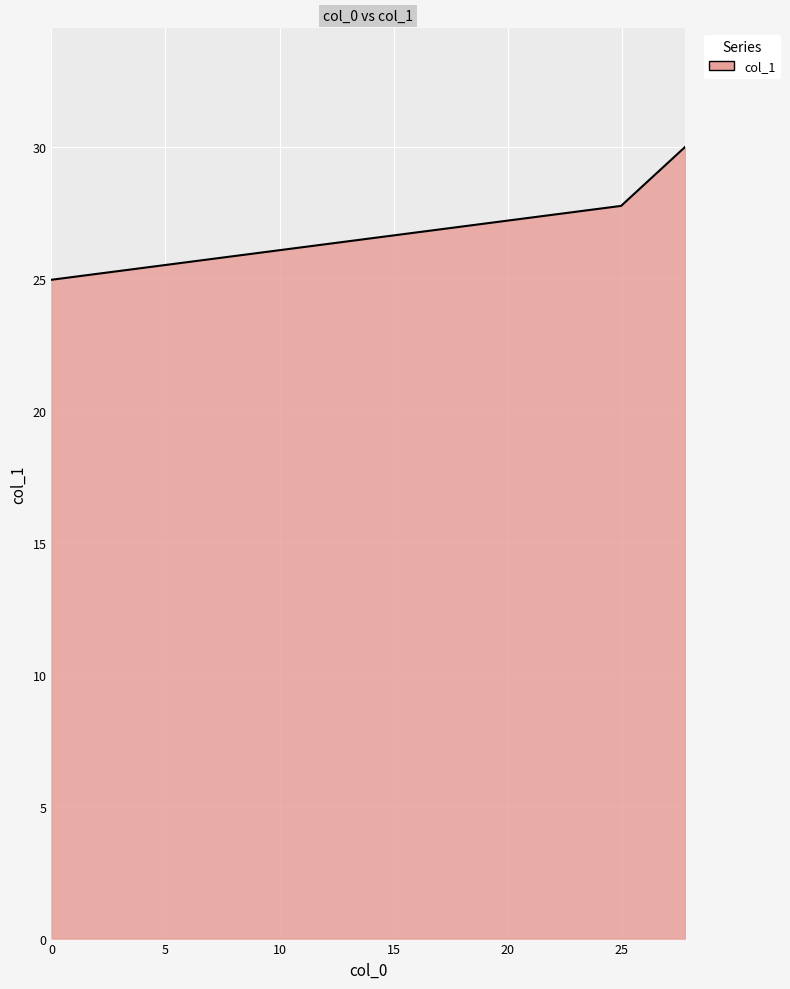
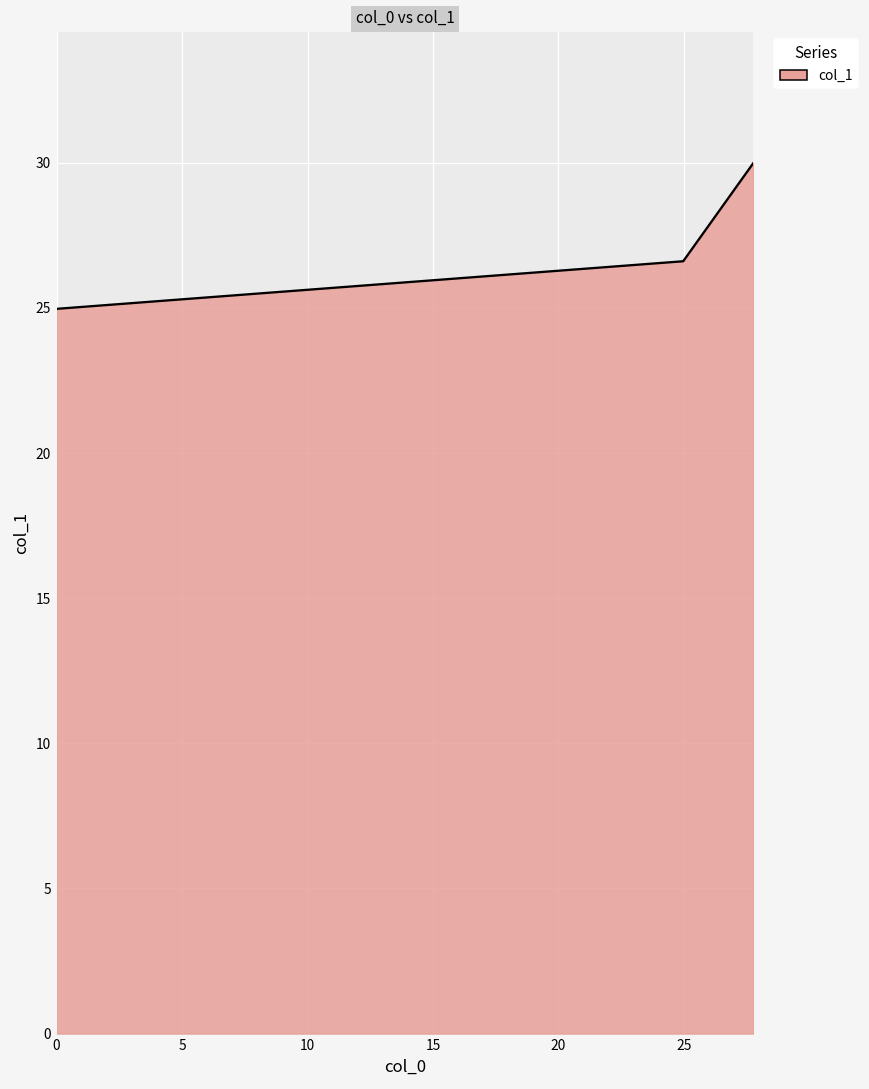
25: 27.8 -> 26.6
